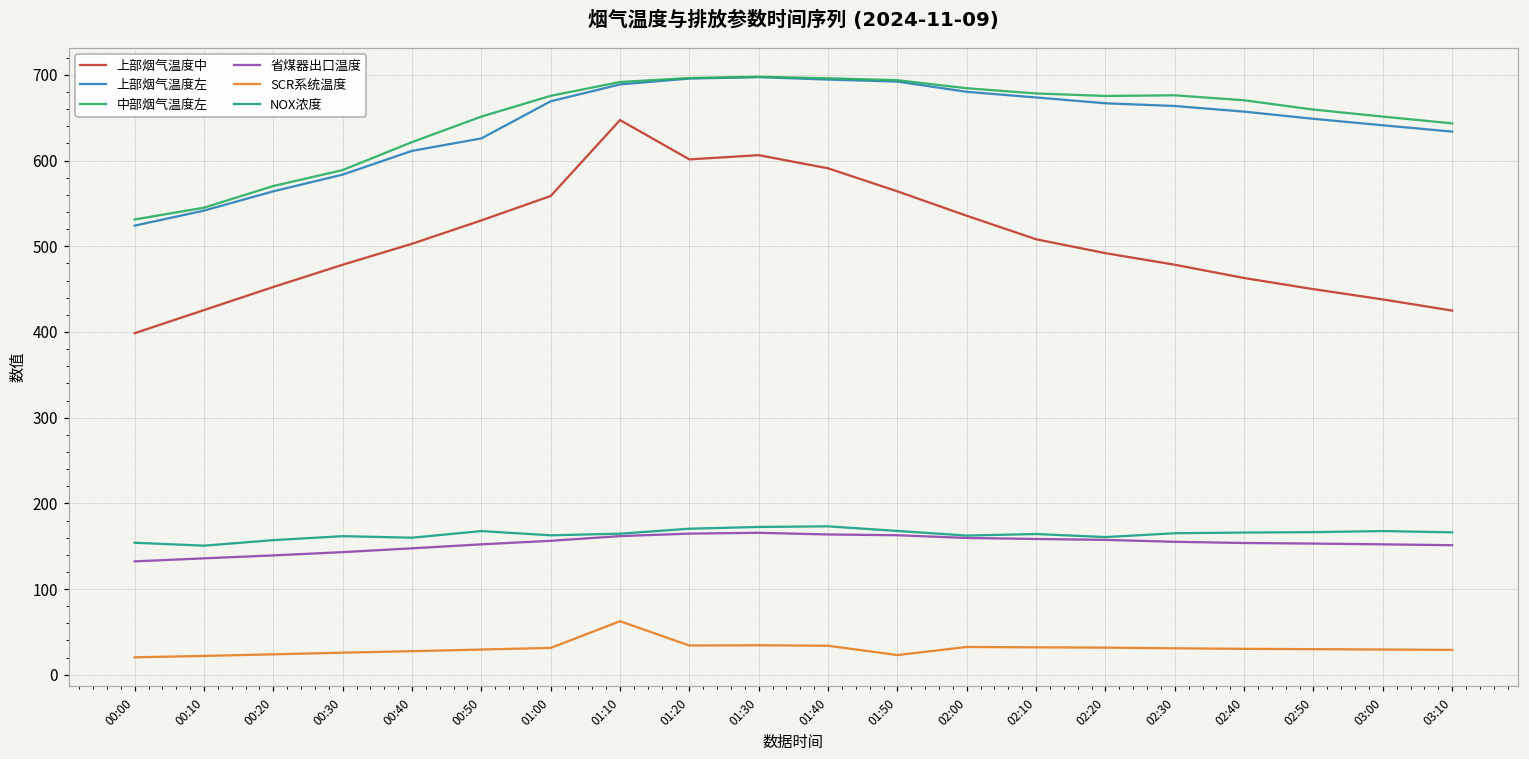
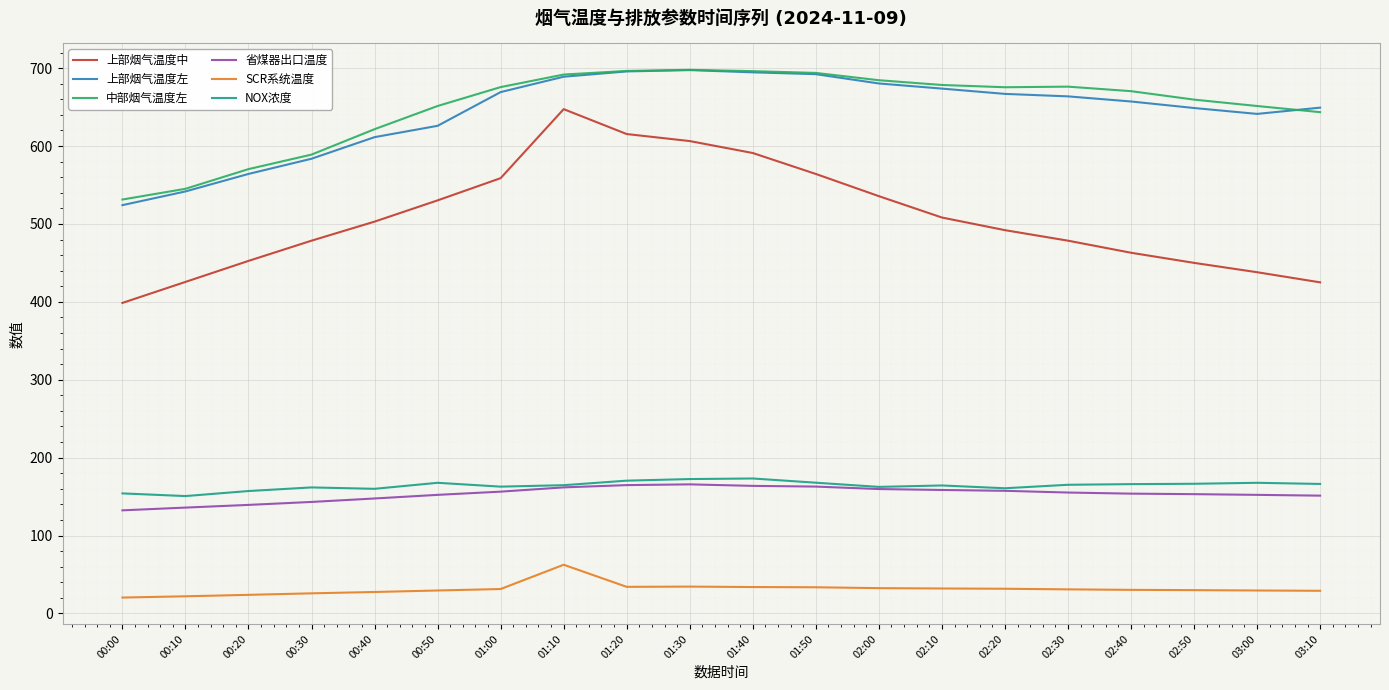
上部烟气温度中, 01:20: 600 -> 620
SCR系统温度, 01:50: 20 -> 30
上部烟气温度左, 03:10: 630 -> 650
